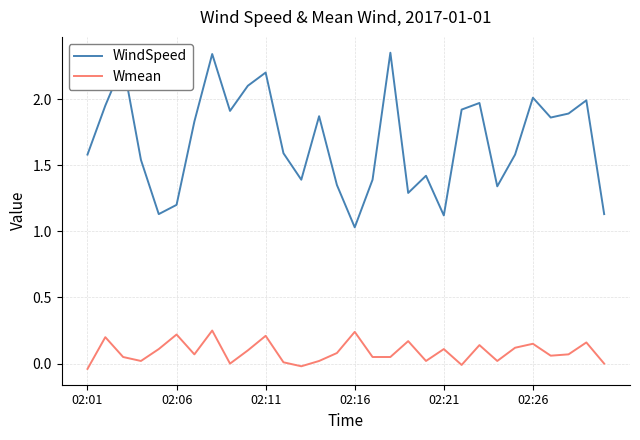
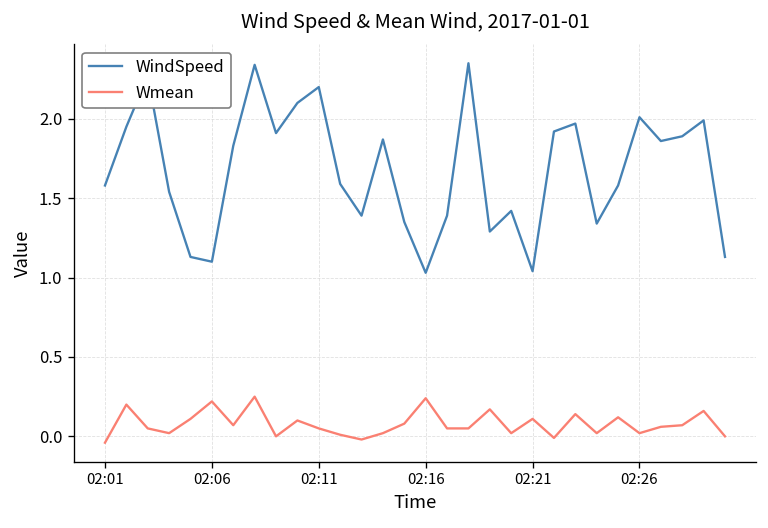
WindSpeed, 02:06: 1.2 -> 1.1
Wmean, 02:11: 0.21 -> 0.05
WindSpeed, 02:21: 1.12 -> 1.04
Wmean, 02:26: 0.15 -> 0.02
